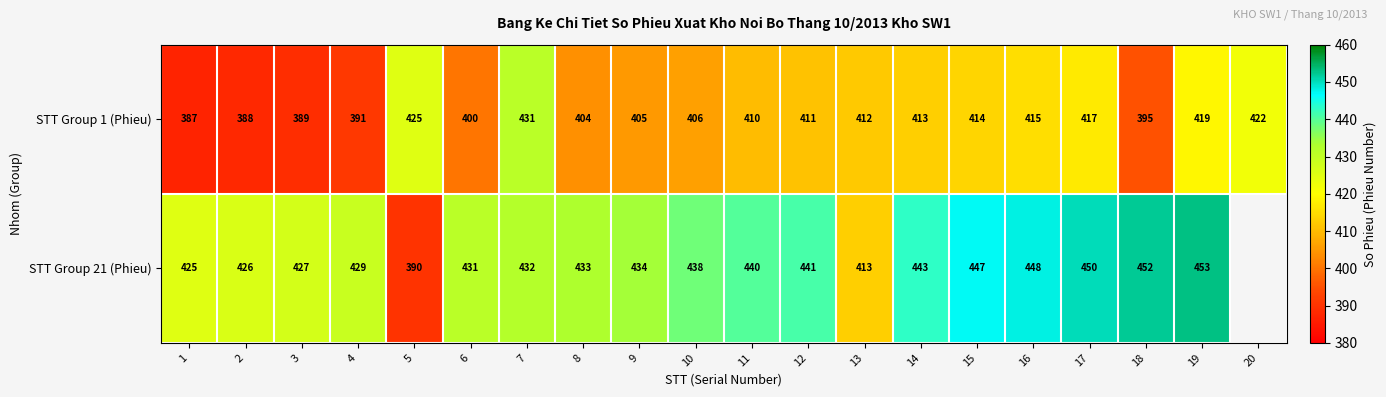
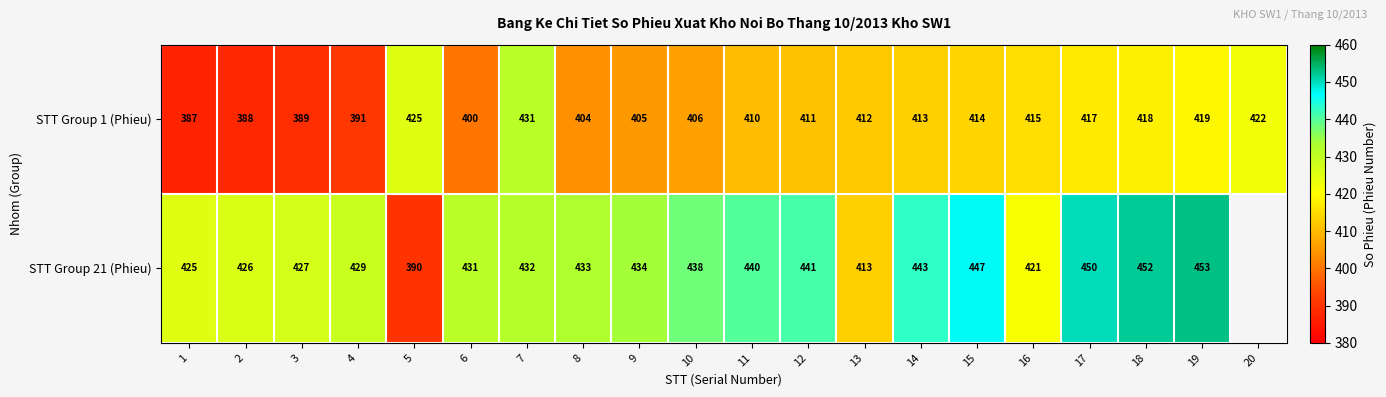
STT Group 1 (Phieu), 18: 395 -> 418
STT Group 21 (Phieu), 16: 448 -> 421
